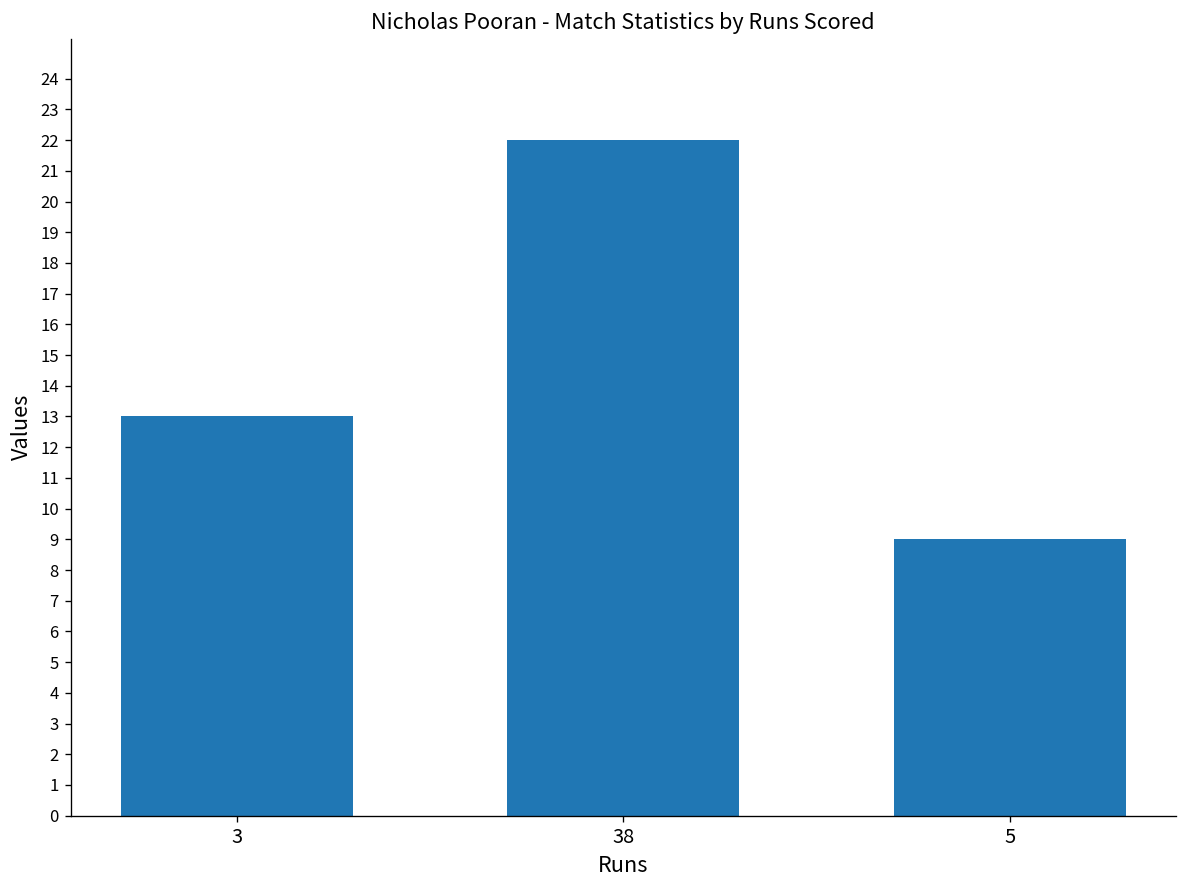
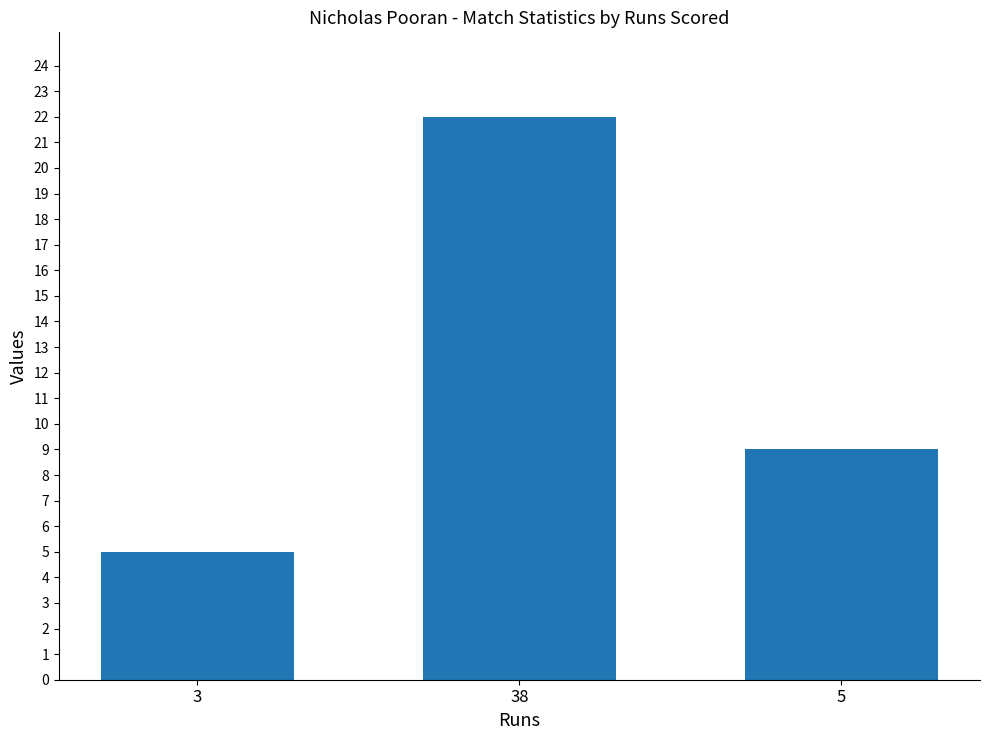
3: 13 -> 5
